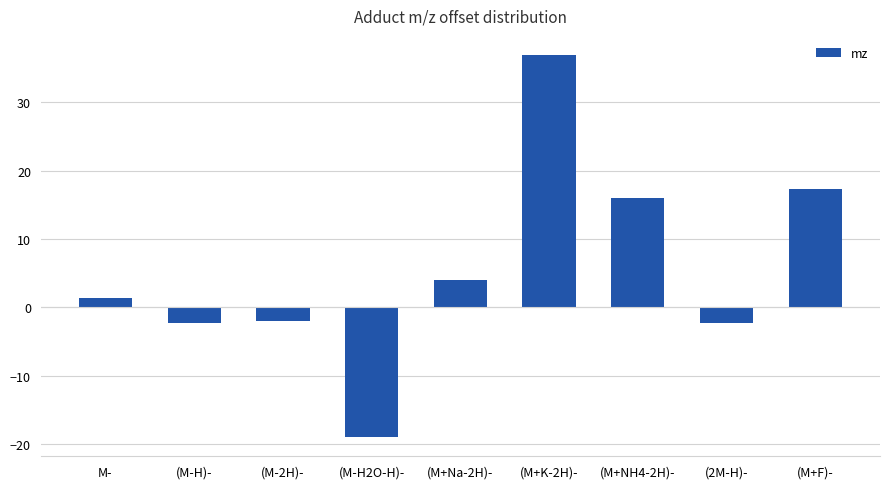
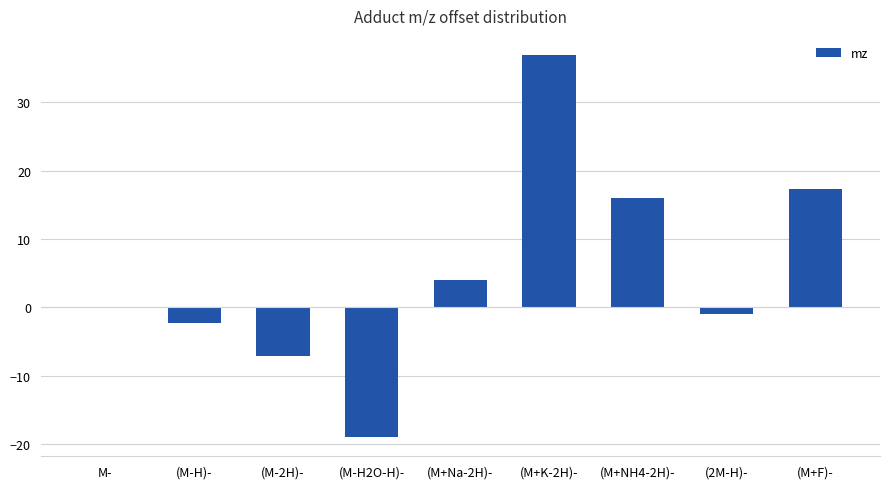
M-: 1 -> 0
(M-2H)-: -2 -> -7
(2M-H)-: -2 -> -1
